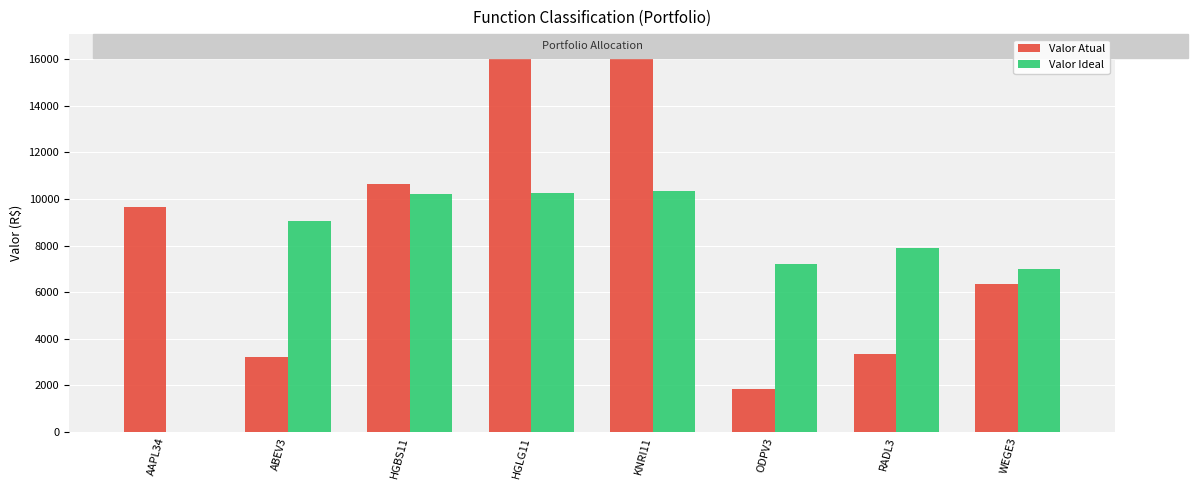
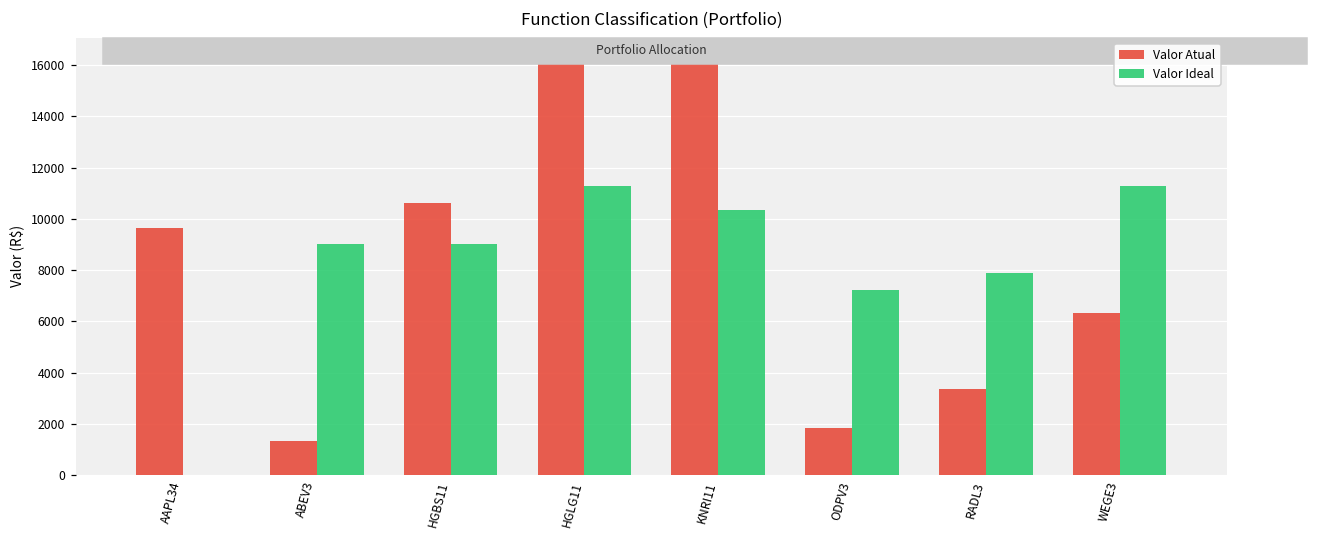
Valor Atual, ABEV3: 3200 -> 1300
Valor Ideal, HGBS11: 10200 -> 9000
Valor Ideal, HGLG11: 10300 -> 11300
Valor Ideal, WEGE3: 7000 -> 11300
